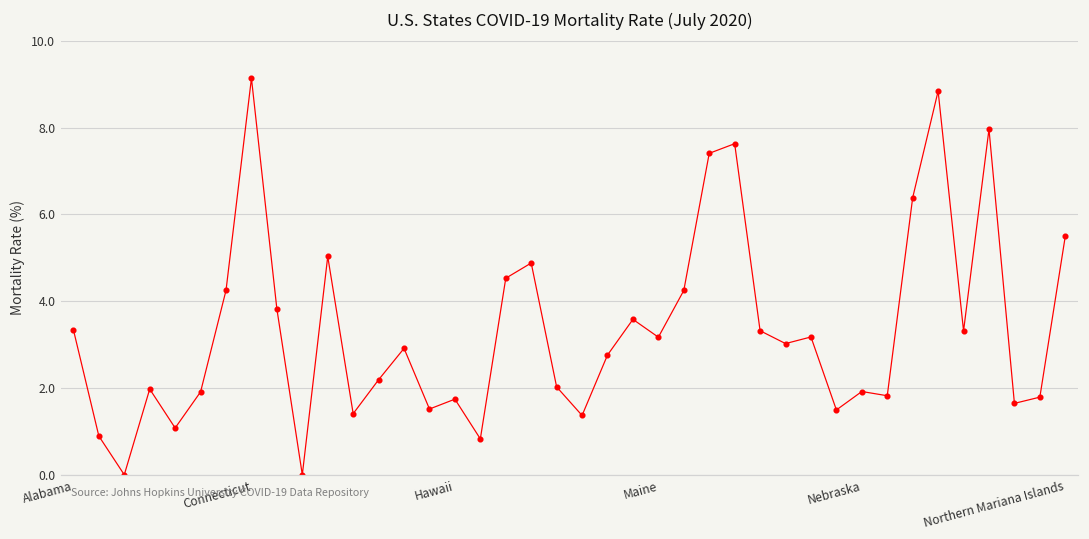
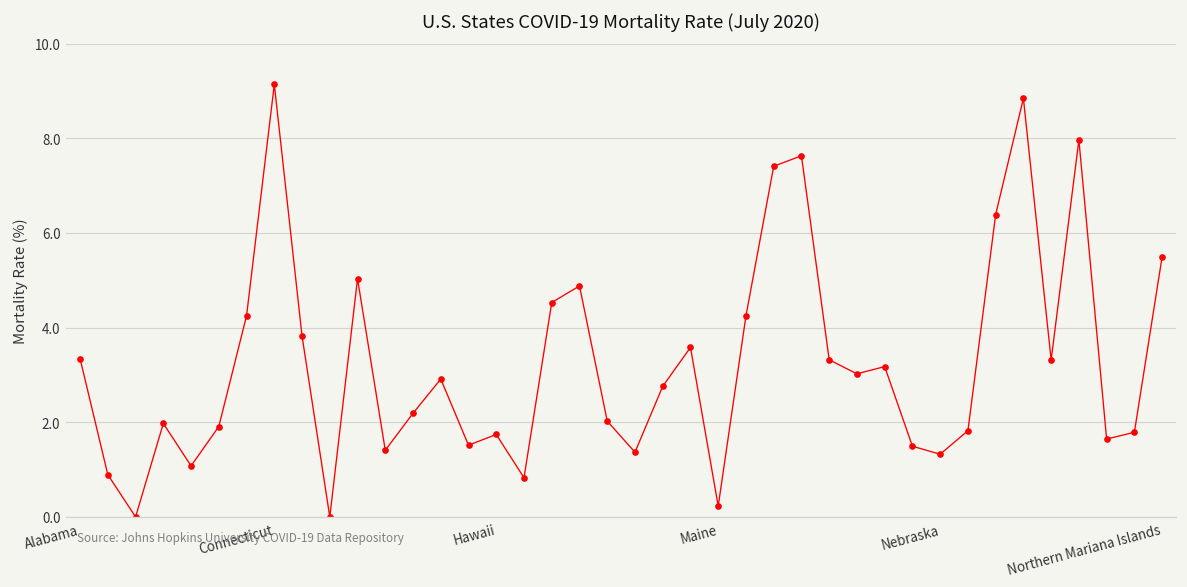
Maine: 3.2 -> 0.2
Nebraska: 1.9 -> 1.3
